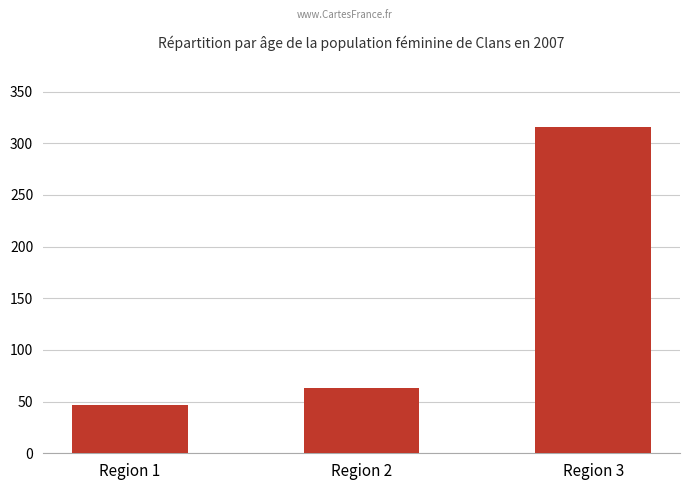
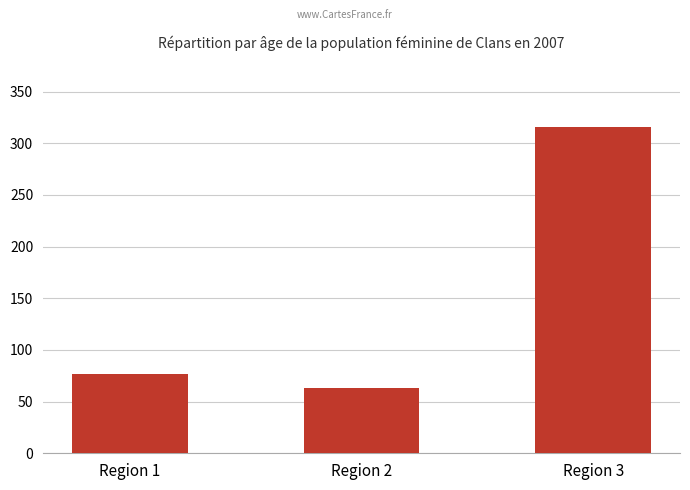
Region 1: 47 -> 77
